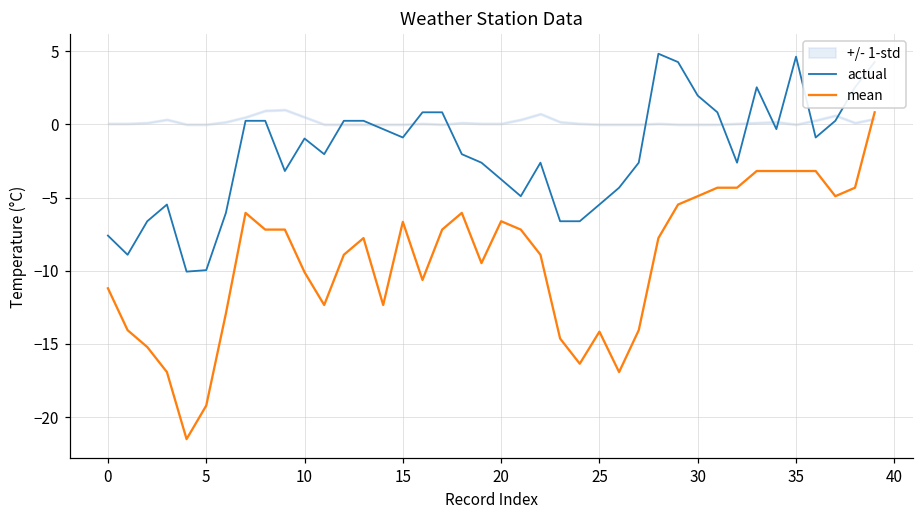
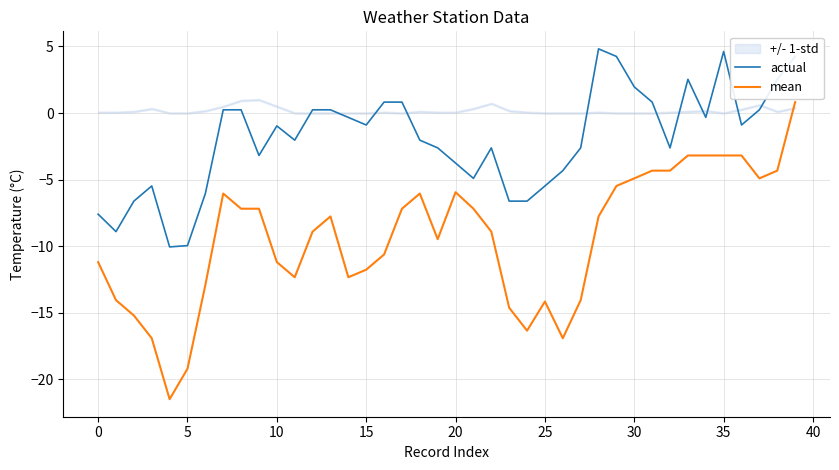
mean, 10: -10.1 -> -11.2
mean, 15: -6.7 -> -11.8
mean, 20: -6.6 -> -6.0
